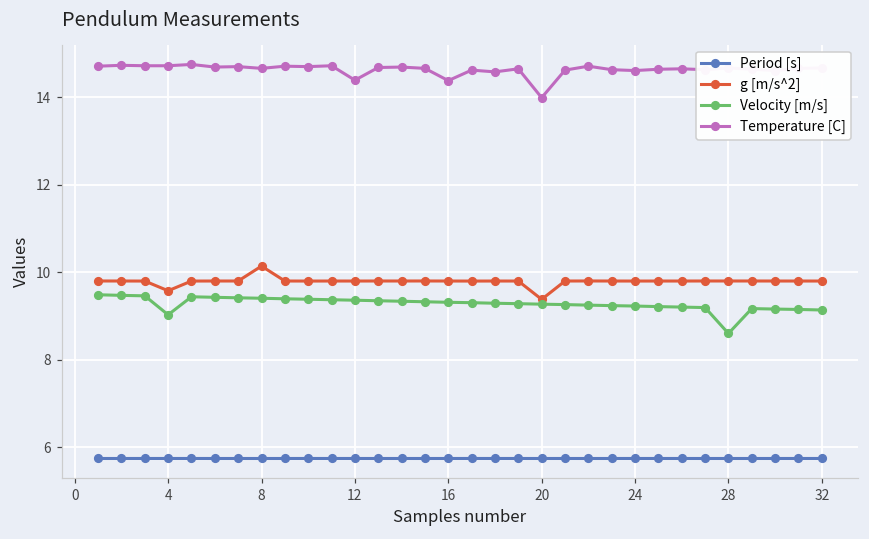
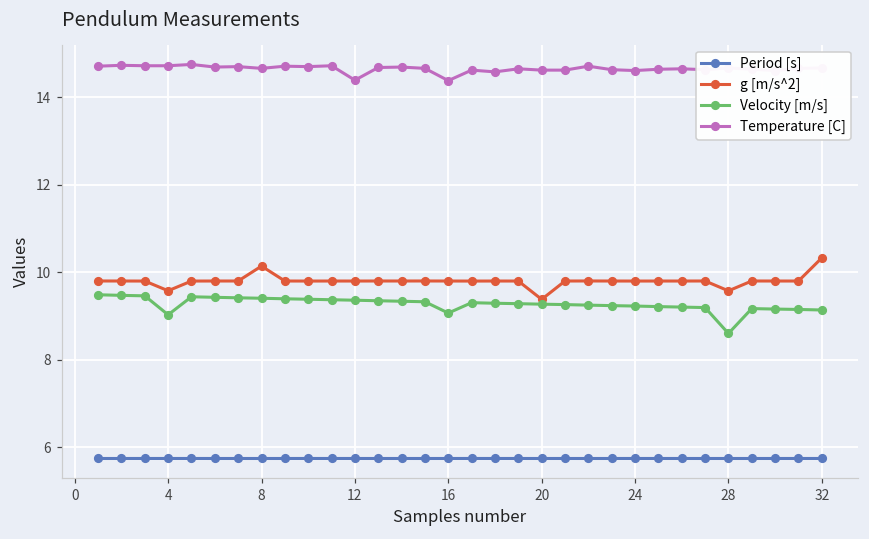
Velocity [m/s], 16: 9.3 -> 9.1
Temperature [C], 20: 14.0 -> 14.6
g [m/s^2], 28: 9.8 -> 9.6
g [m/s^2], 32: 9.8 -> 10.3
